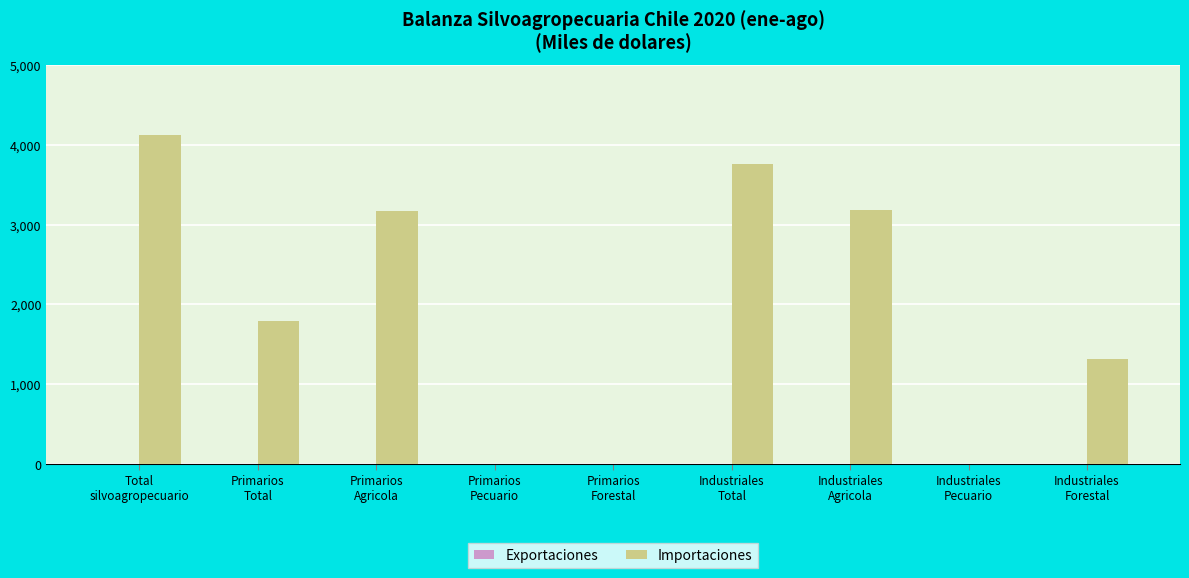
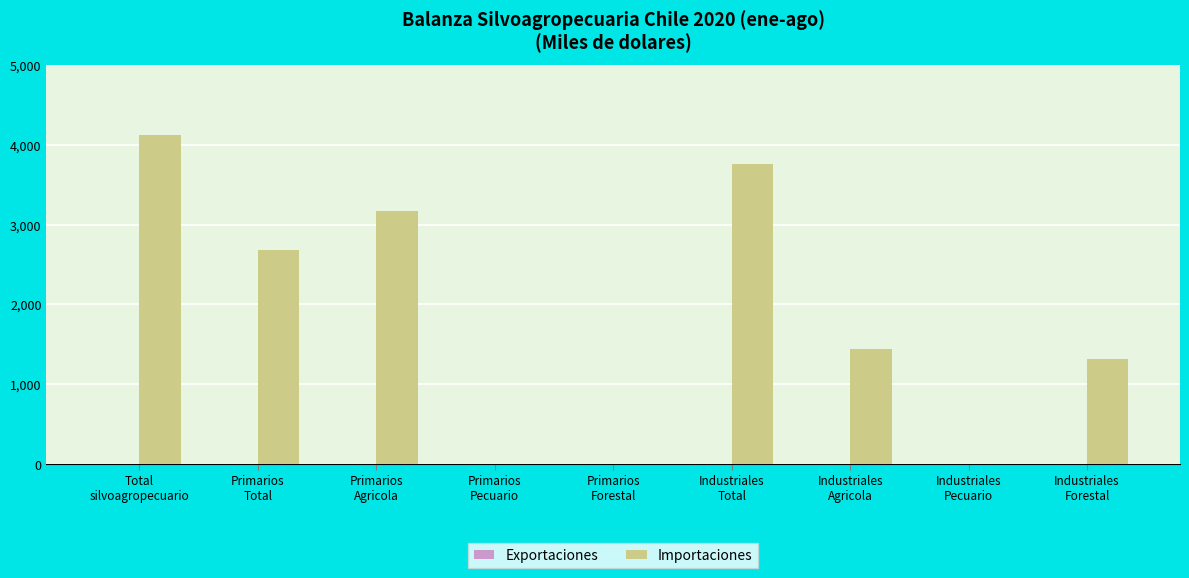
Importaciones, Primarios Total: 1,800 -> 2,700
Importaciones, Industriales Agricola: 3,200 -> 1,400
